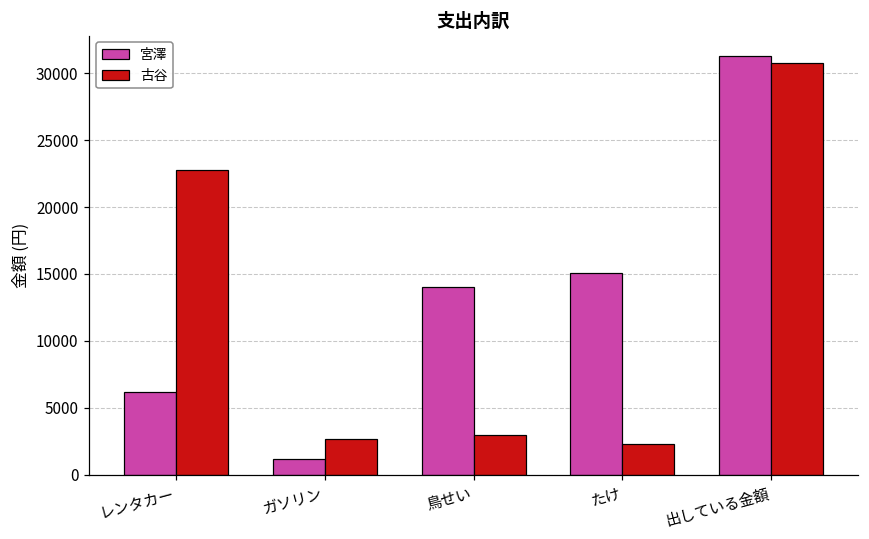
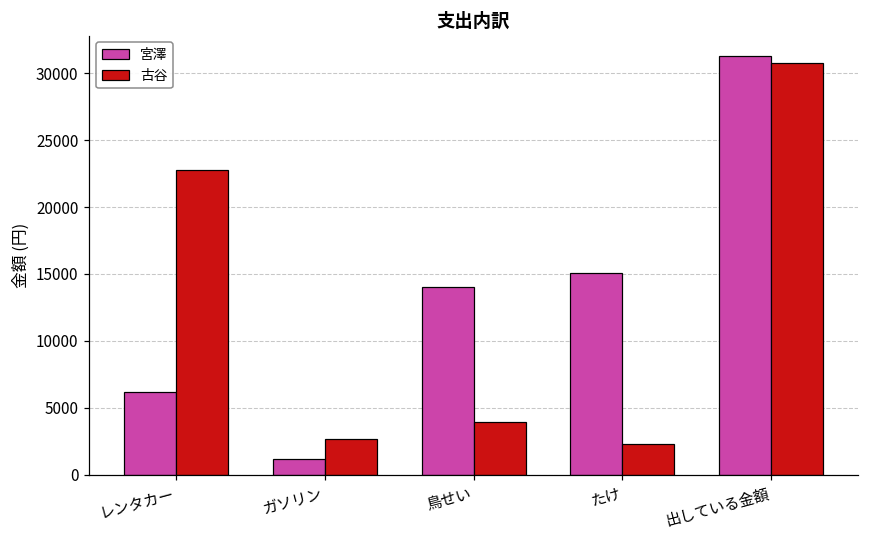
古谷, 鳥せい: 3000 -> 3900
